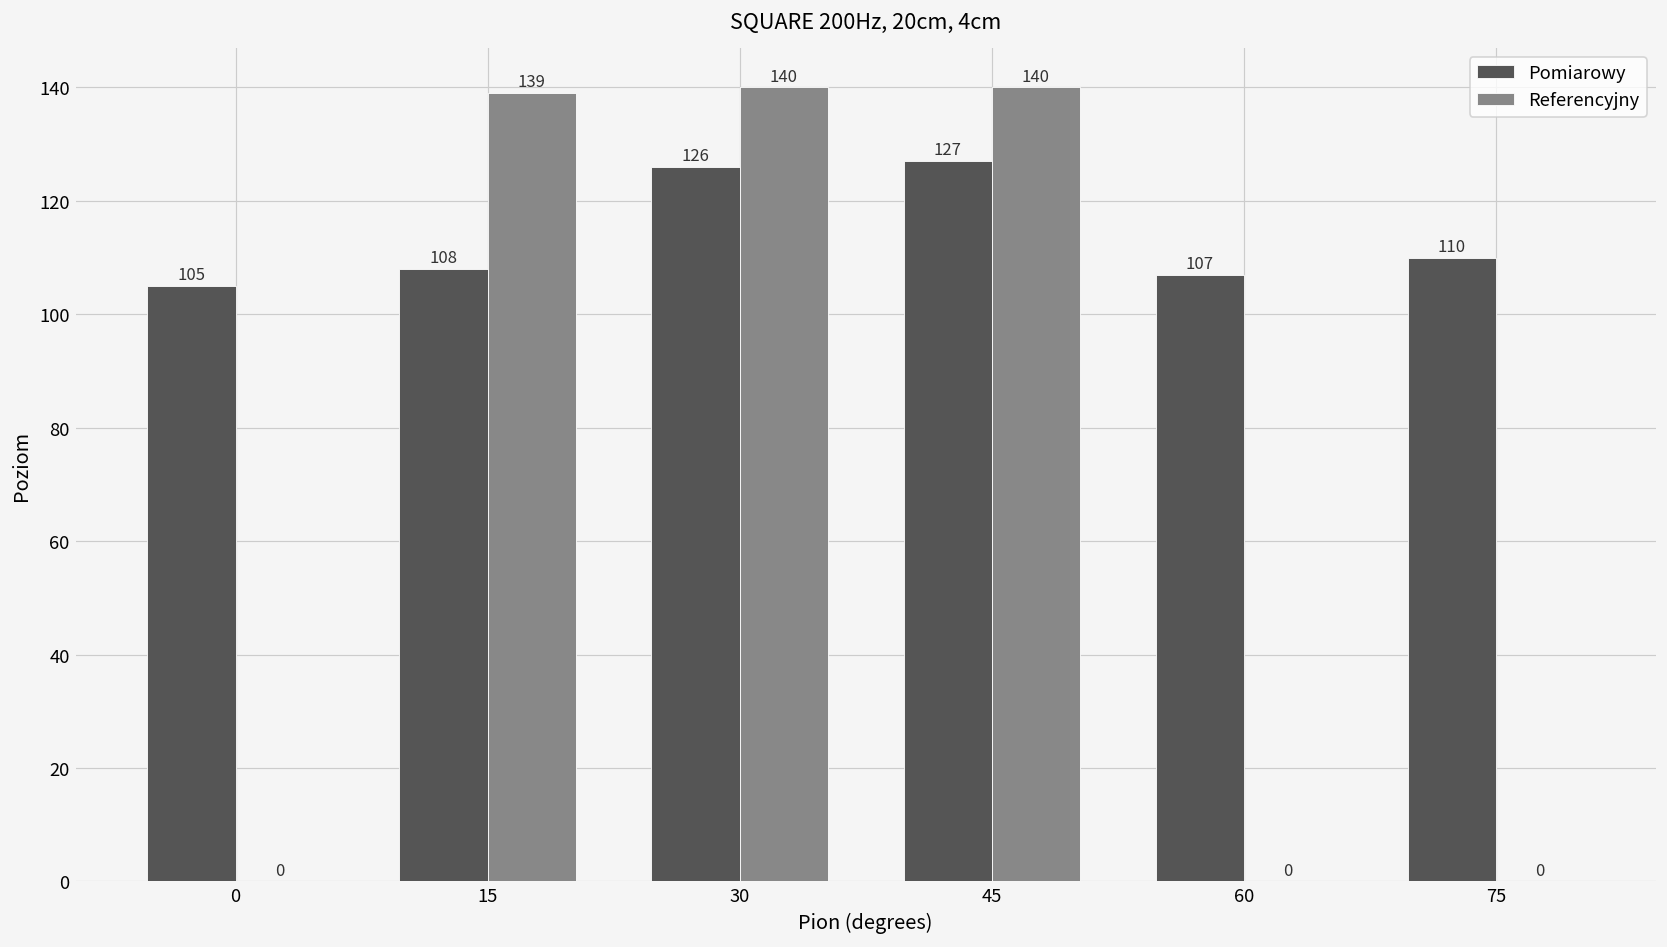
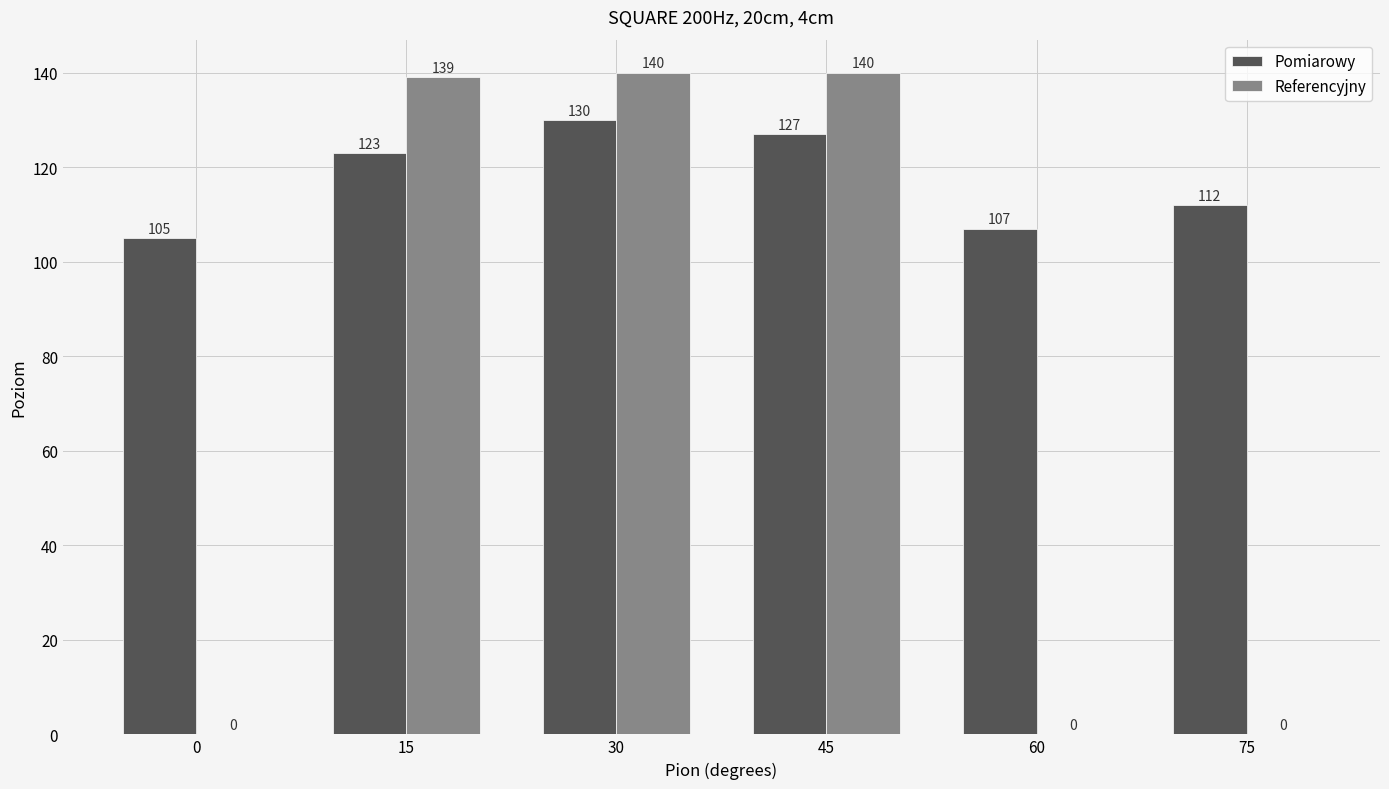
Pomiarowy, 15: 108 -> 123
Pomiarowy, 30: 126 -> 130
Pomiarowy, 75: 110 -> 112
